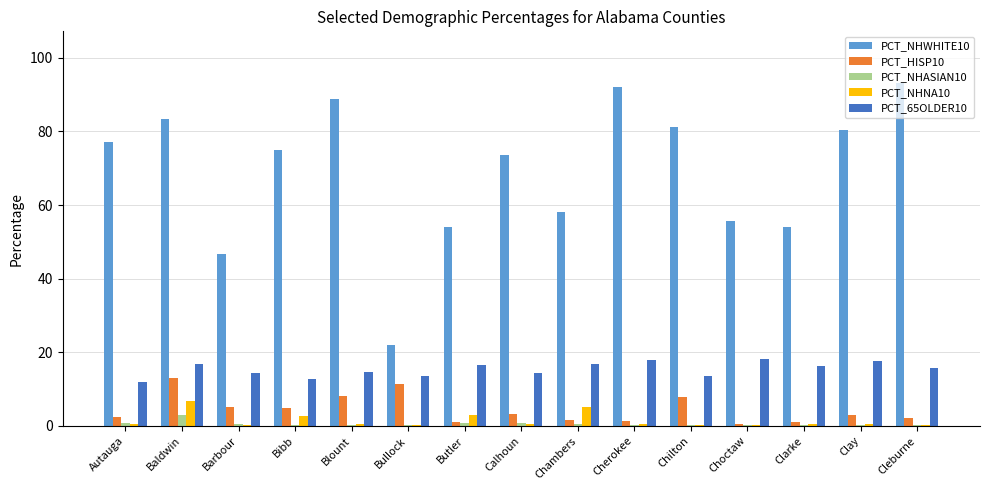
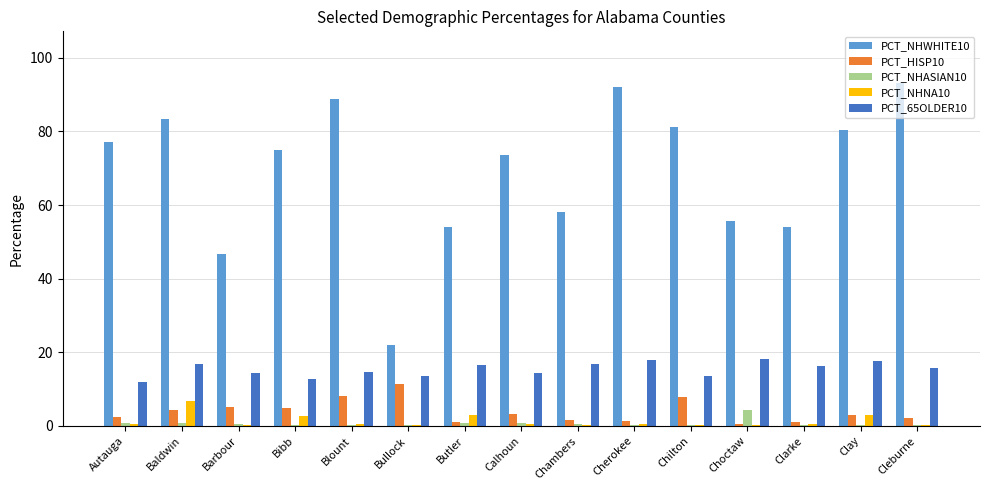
PCT_HISP10, Baldwin: 13 -> 4
PCT_NHASIAN10, Baldwin: 3 -> 1
PCT_NHNA10, Chambers: 5 -> 0
PCT_NHASIAN10, Choctaw: 0 -> 4
PCT_NHNA10, Clay: 0 -> 3
